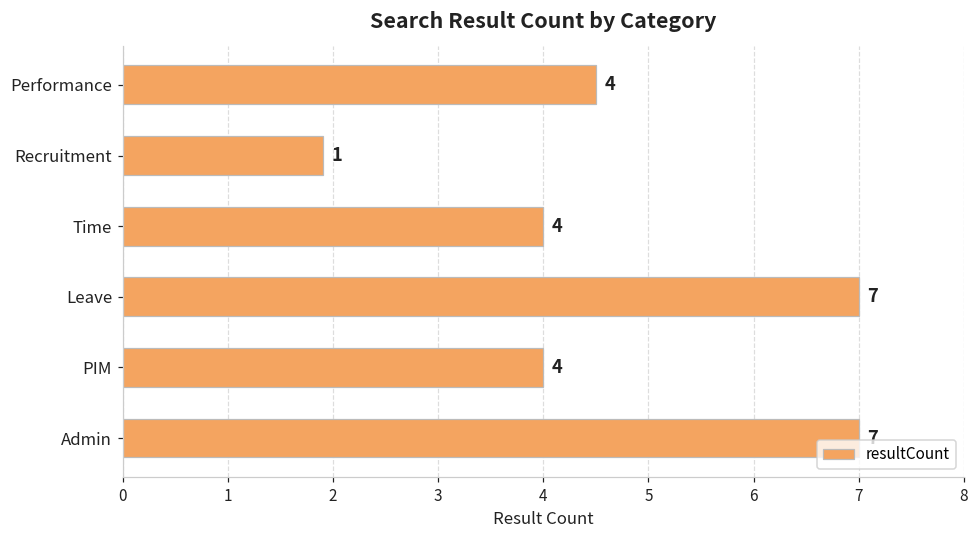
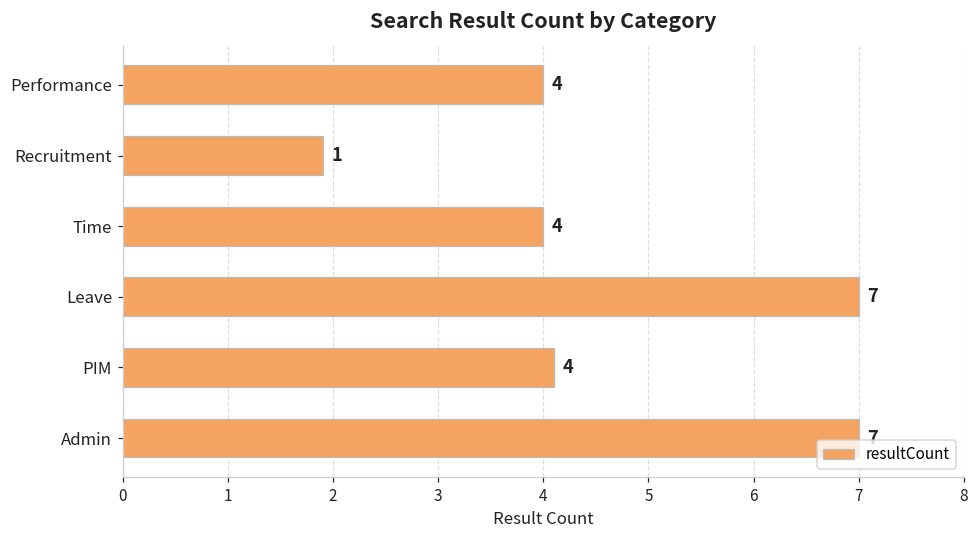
Performance: 4.5 -> 4.0
PIM: 4.0 -> 4.1
